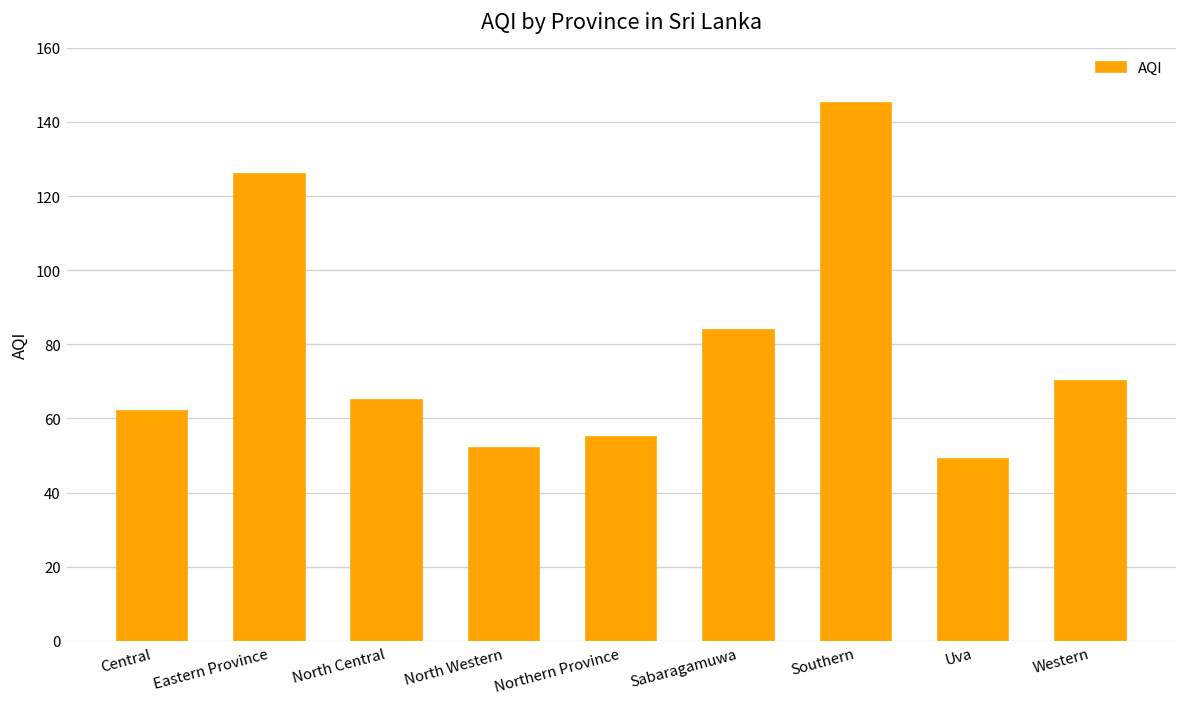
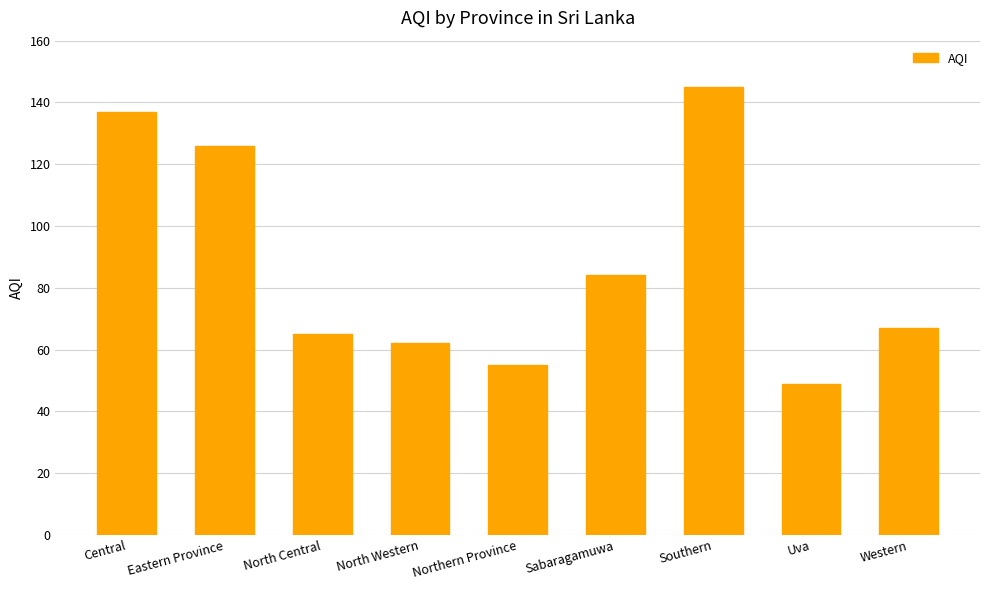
Central: 62 -> 137
North Western: 52 -> 62
Western: 70 -> 67
